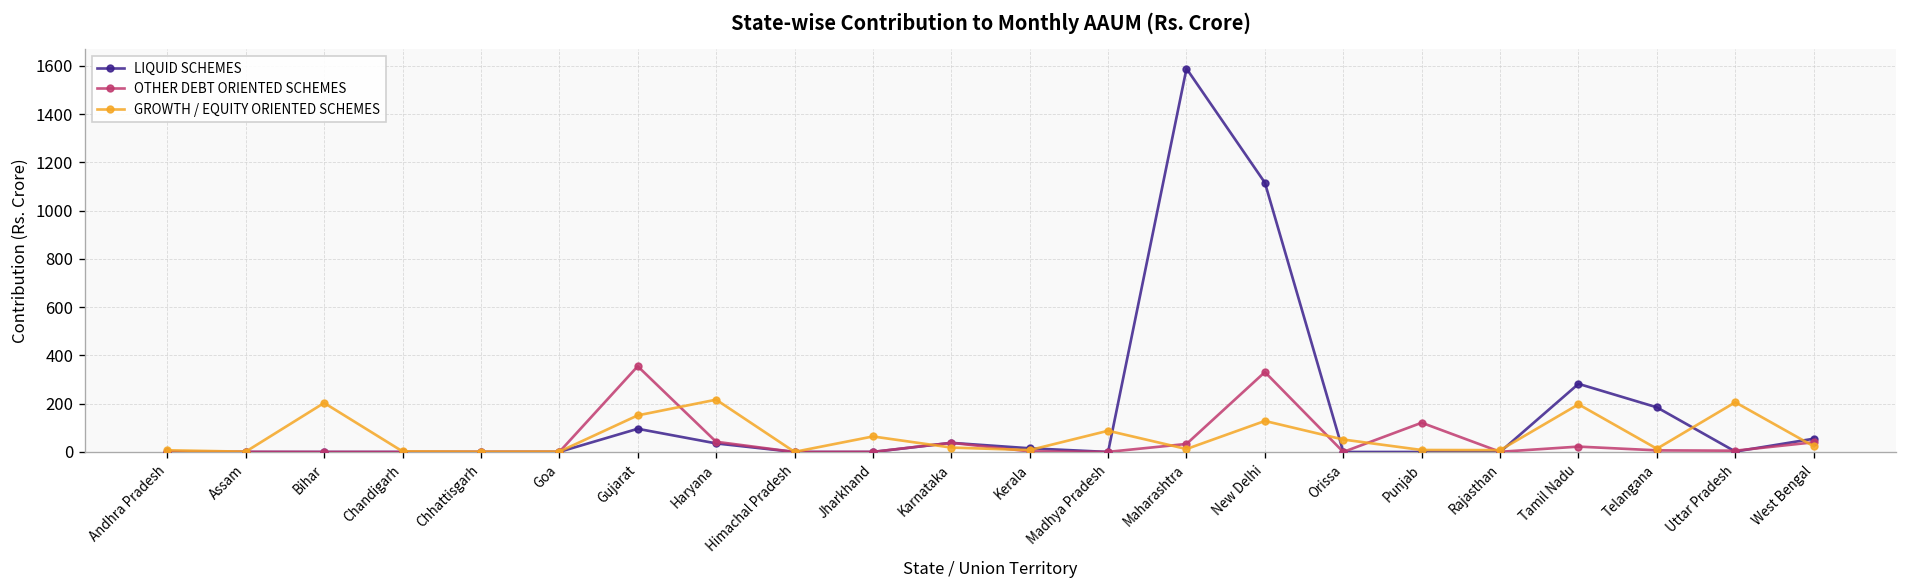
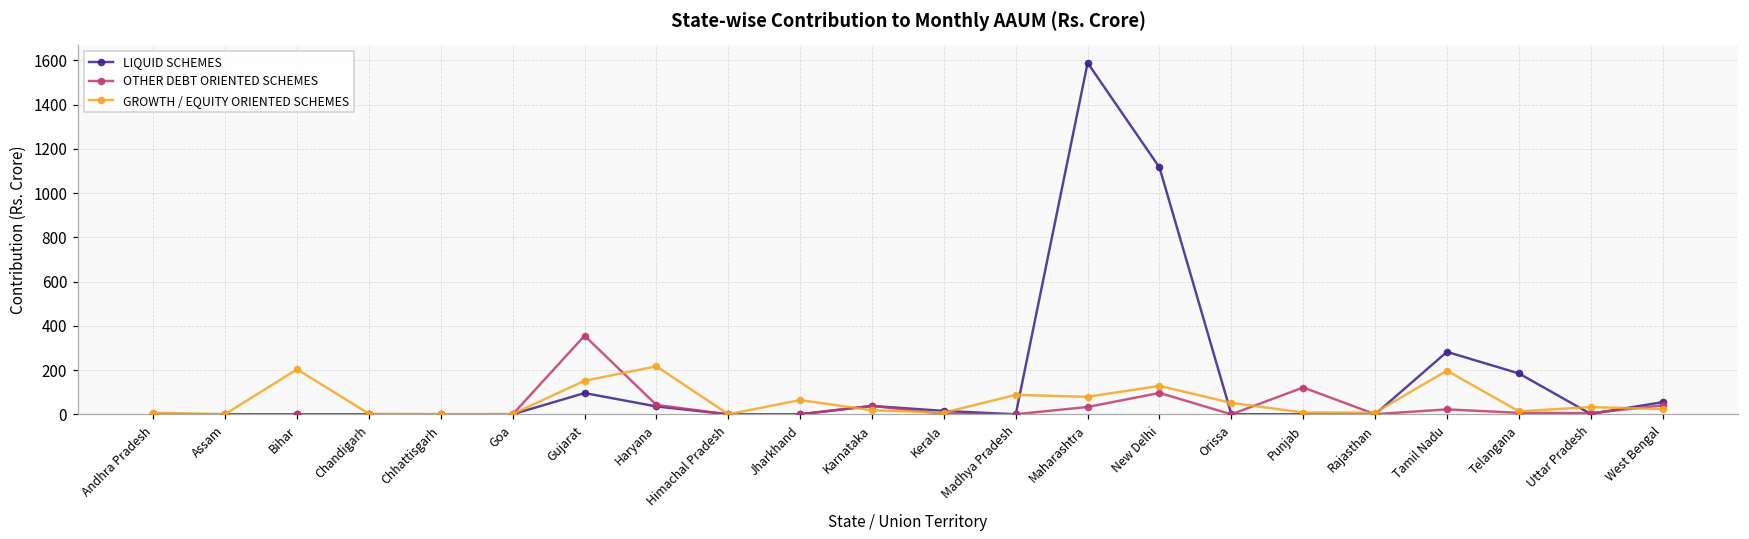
GROWTH / EQUITY ORIENTED SCHEMES, Maharashtra: 10 -> 80
OTHER DEBT ORIENTED SCHEMES, New Delhi: 330 -> 100
GROWTH / EQUITY ORIENTED SCHEMES, Uttar Pradesh: 210 -> 30
